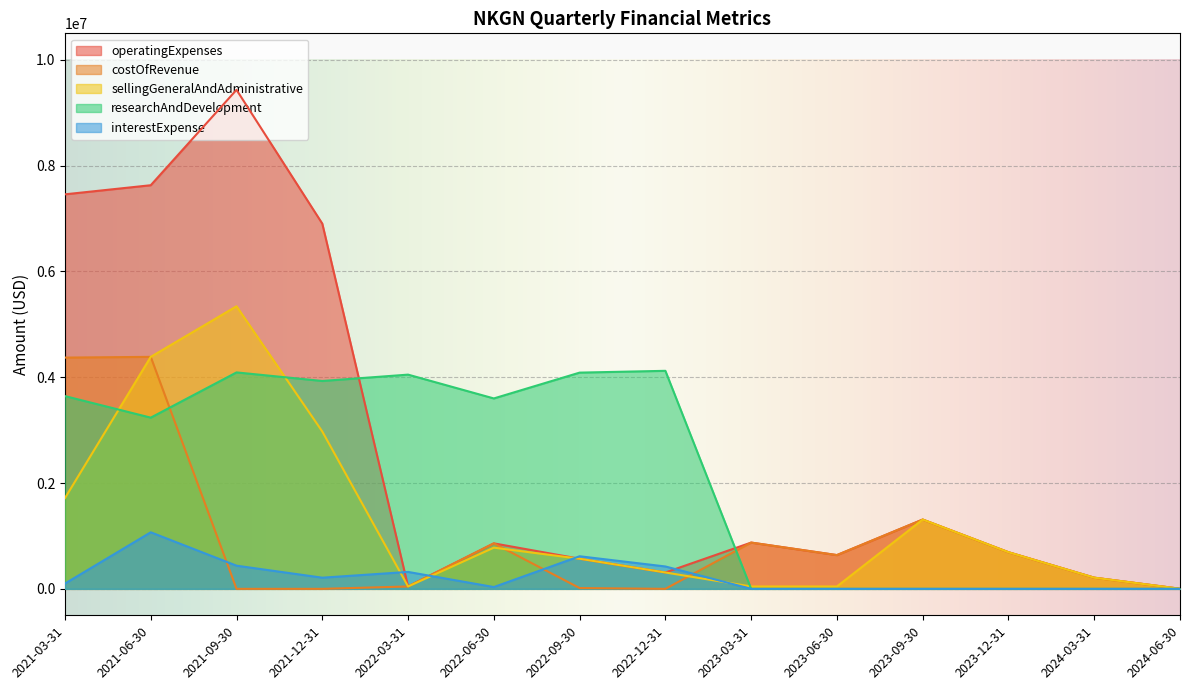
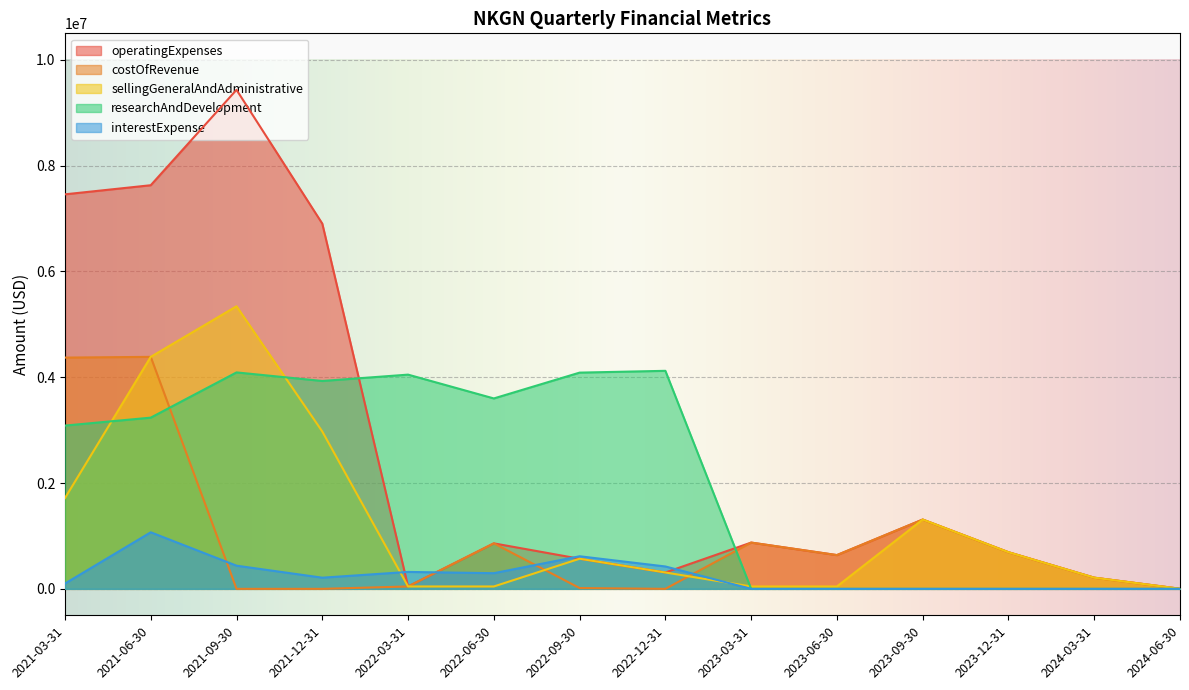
researchAndDevelopment, 2021-03-31: 3600000 -> 3100000
sellingGeneralAndAdministrative, 2022-06-30: 800000 -> 0
interestExpense, 2022-06-30: 0 -> 300000
